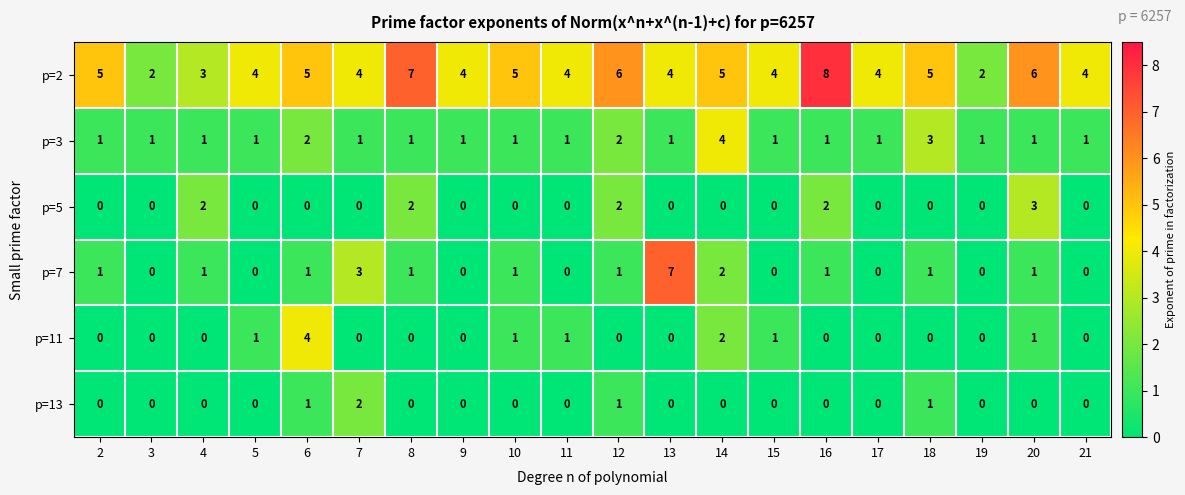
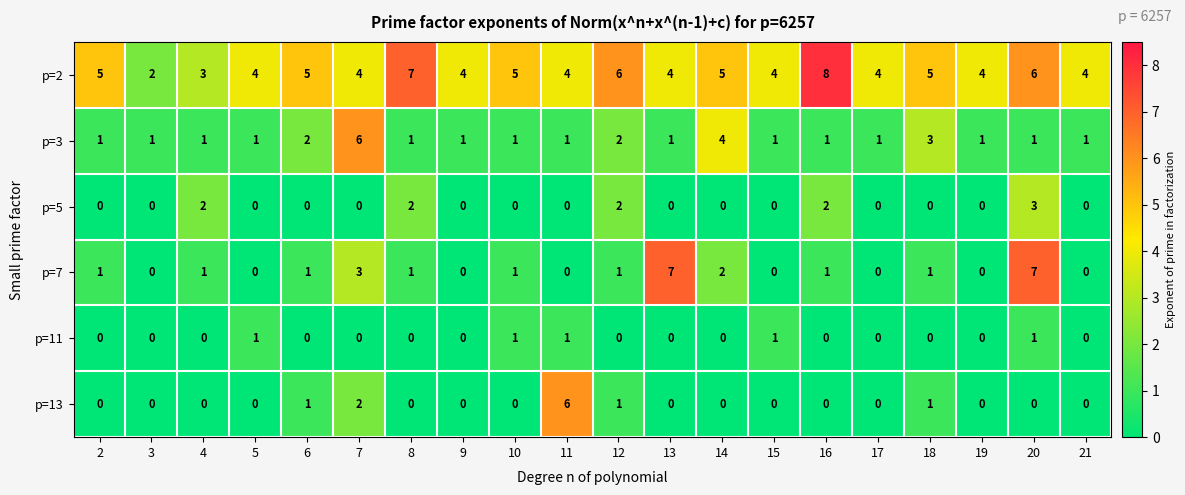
p=2, 19: 2 -> 4
p=3, 7: 1 -> 6
p=7, 20: 1 -> 7
p=11, 6: 4 -> 0
p=11, 14: 2 -> 0
p=13, 11: 0 -> 6
